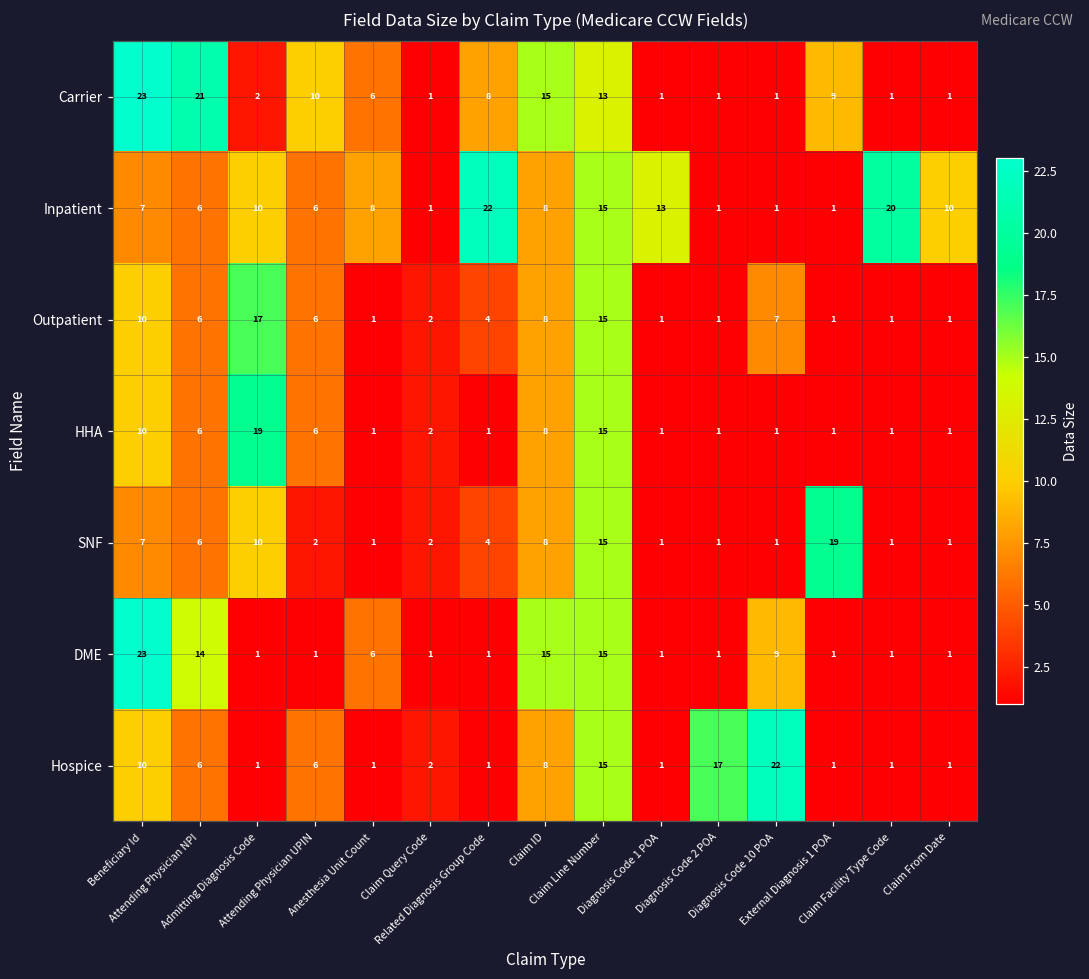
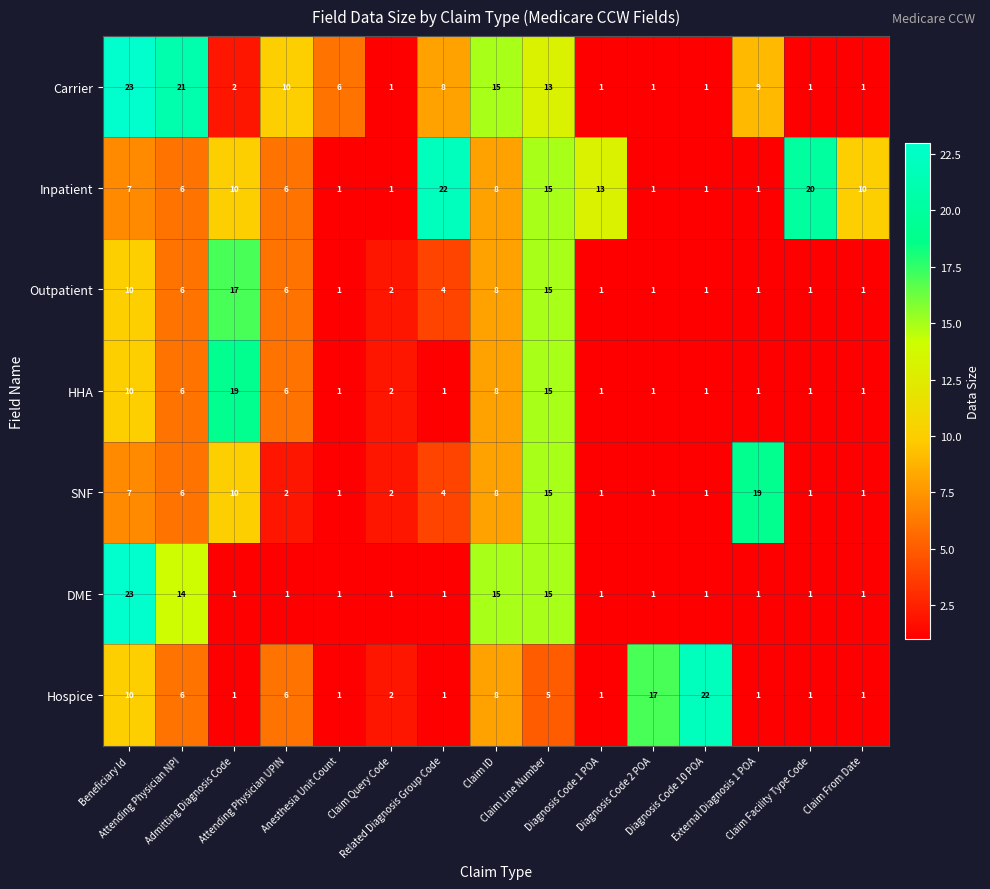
Inpatient, Anesthesia Unit Count: 8 -> 1
Outpatient, Diagnosis Code 10 POA: 7 -> 1
DME, Anesthesia Unit Count: 6 -> 1
DME, Diagnosis Code 10 POA: 9 -> 1
Hospice, Claim Line Number: 15 -> 5
